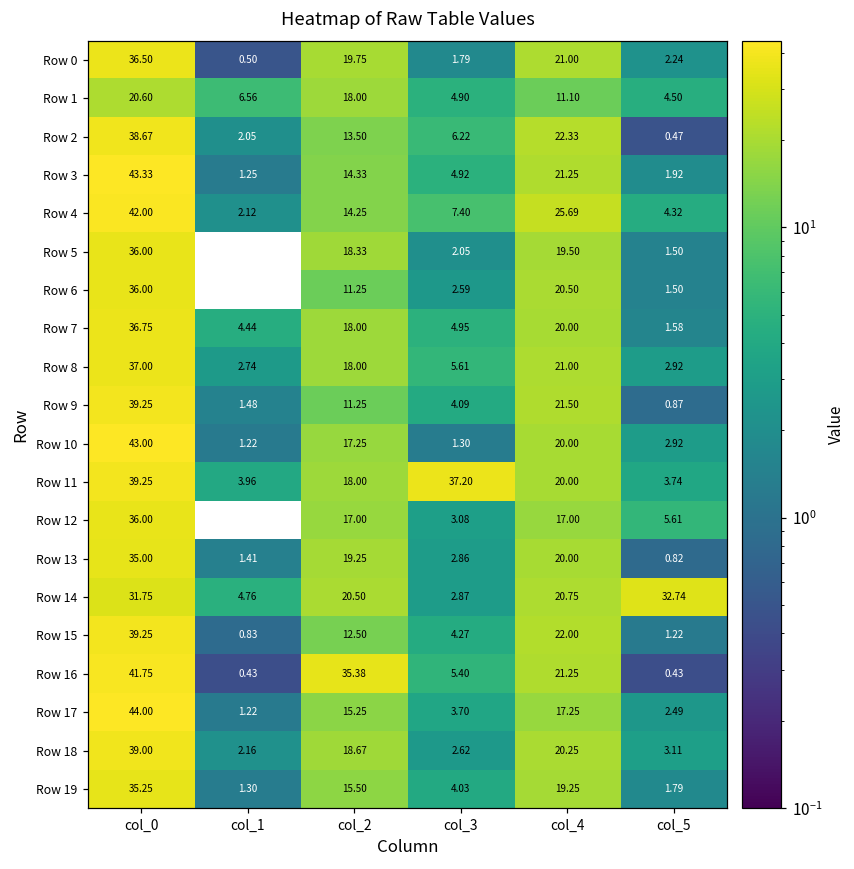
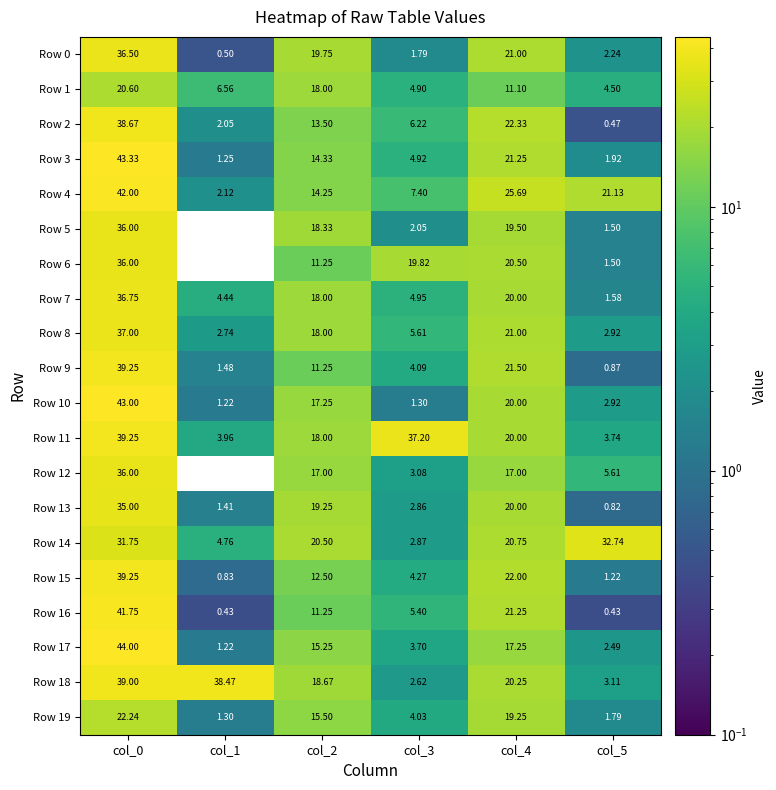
Row 4, col_5: 4.32 -> 21.13
Row 6, col_3: 2.59 -> 19.82
Row 16, col_2: 35.38 -> 11.25
Row 18, col_1: 2.16 -> 38.47
Row 19, col_0: 35.25 -> 22.24
